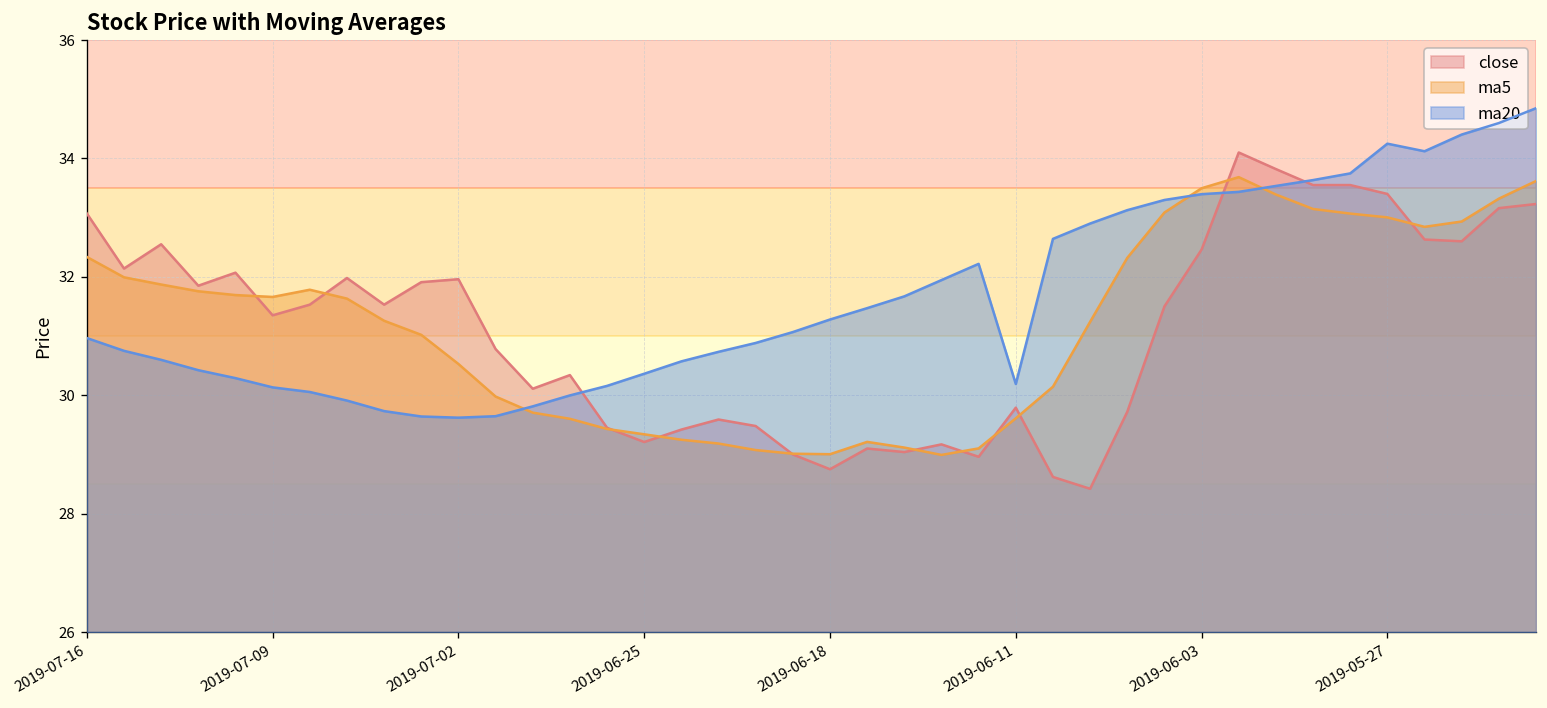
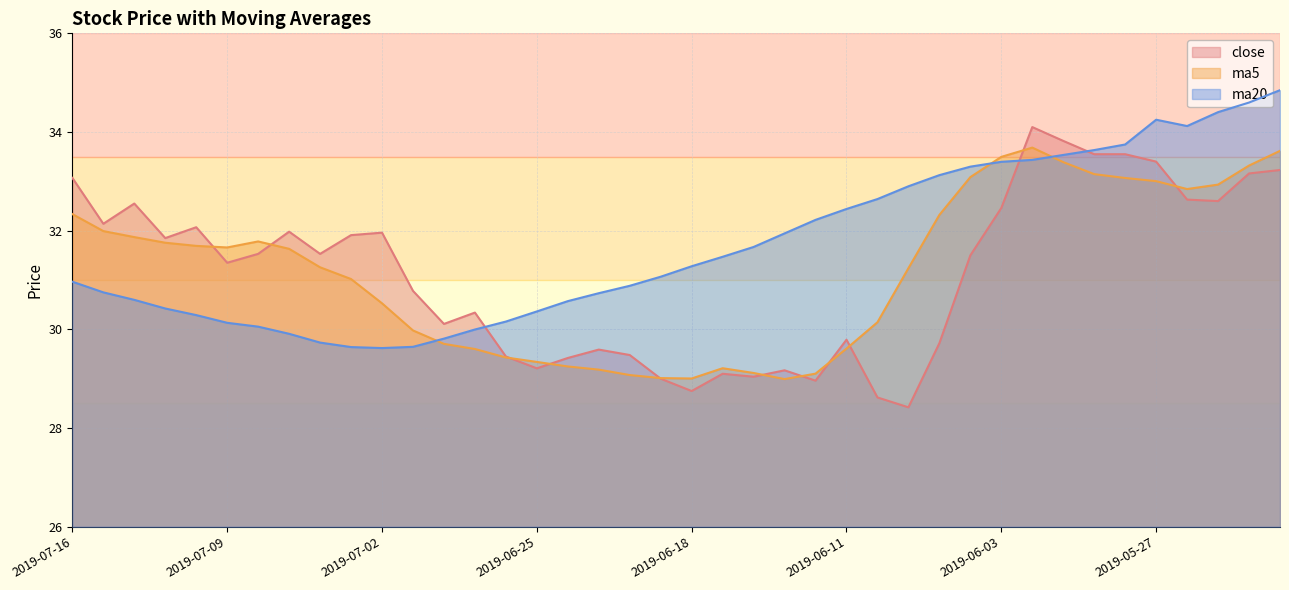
ma20, 2019-06-11: 30.2 -> 32.4
